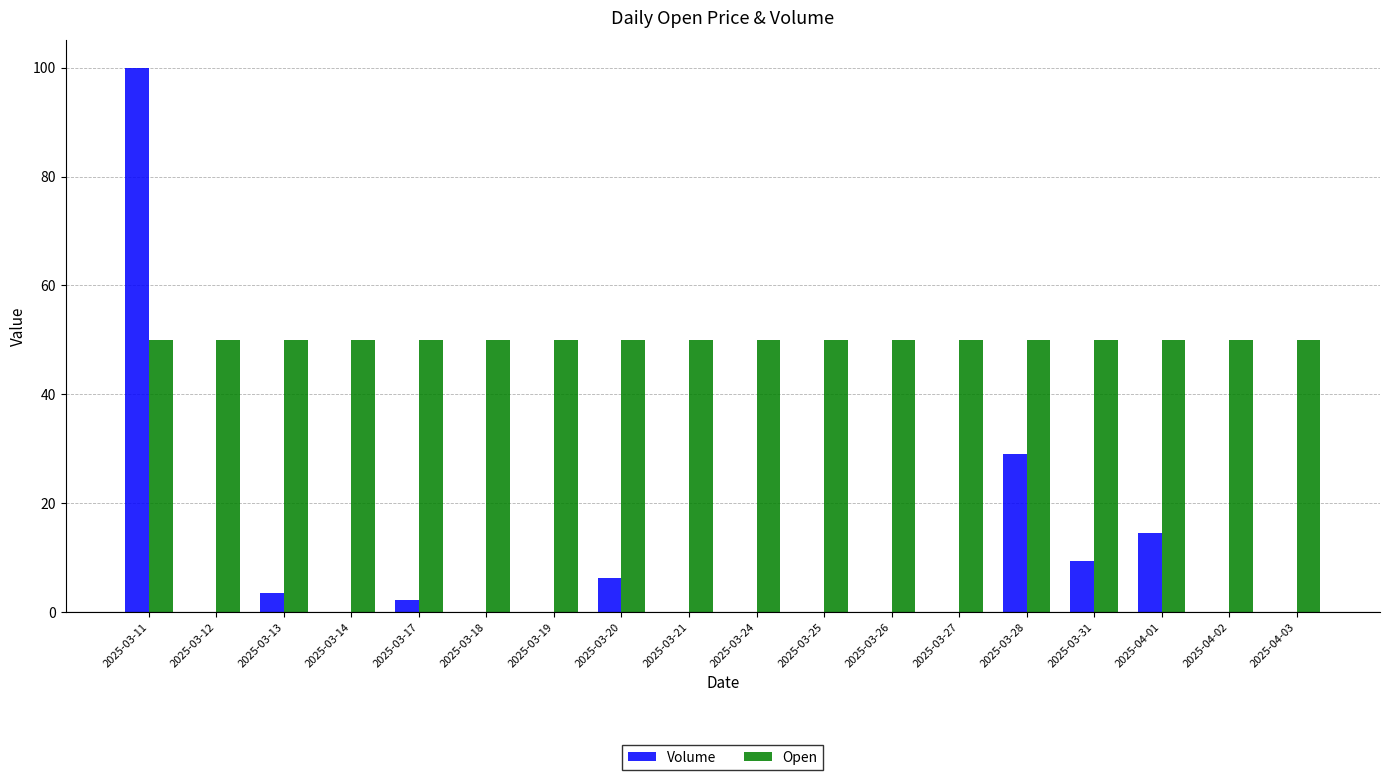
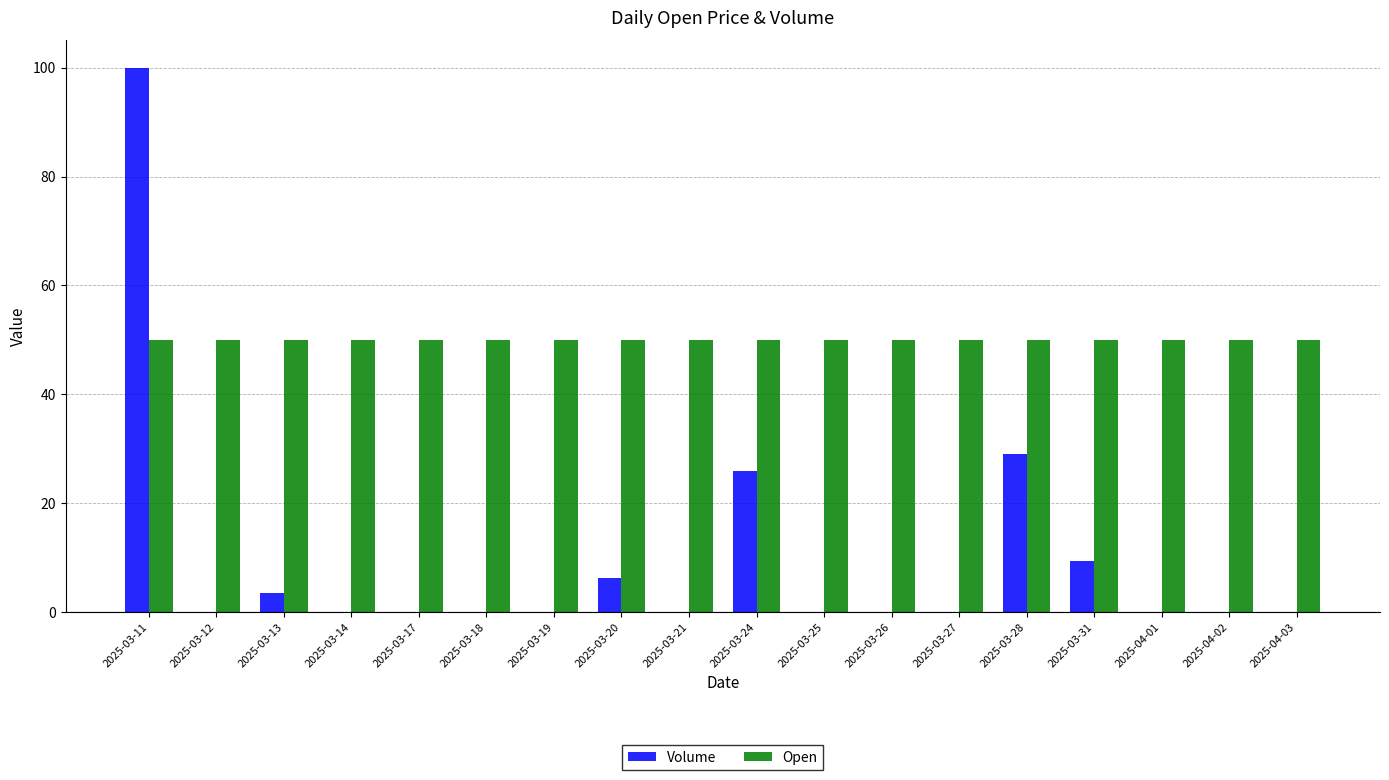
Volume, 2025-03-17: 2 -> 0
Volume, 2025-03-24: 0 -> 26
Volume, 2025-04-01: 15 -> 0
